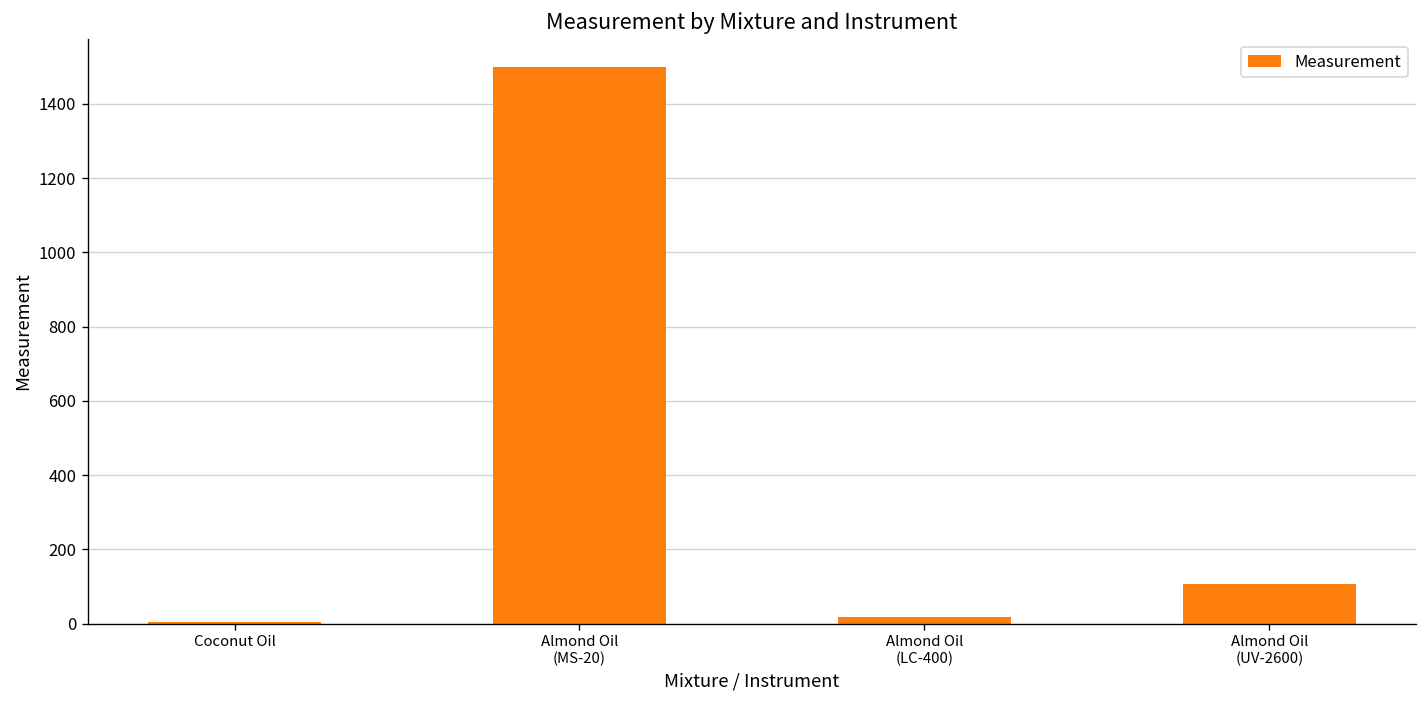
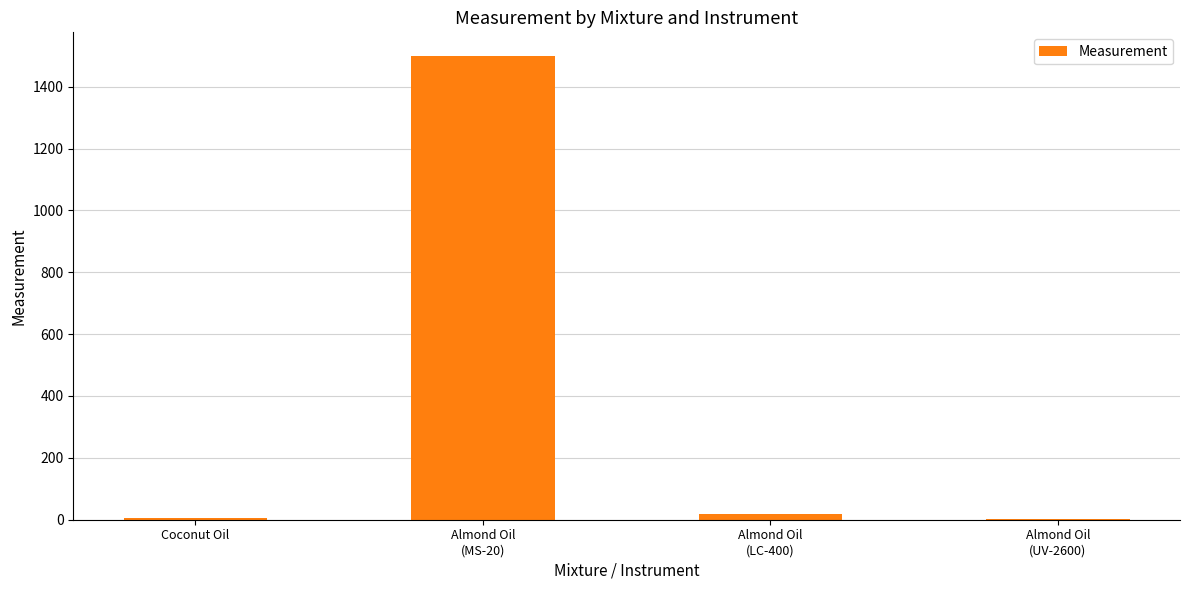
Almond Oil (UV-2600): 110 -> 0
